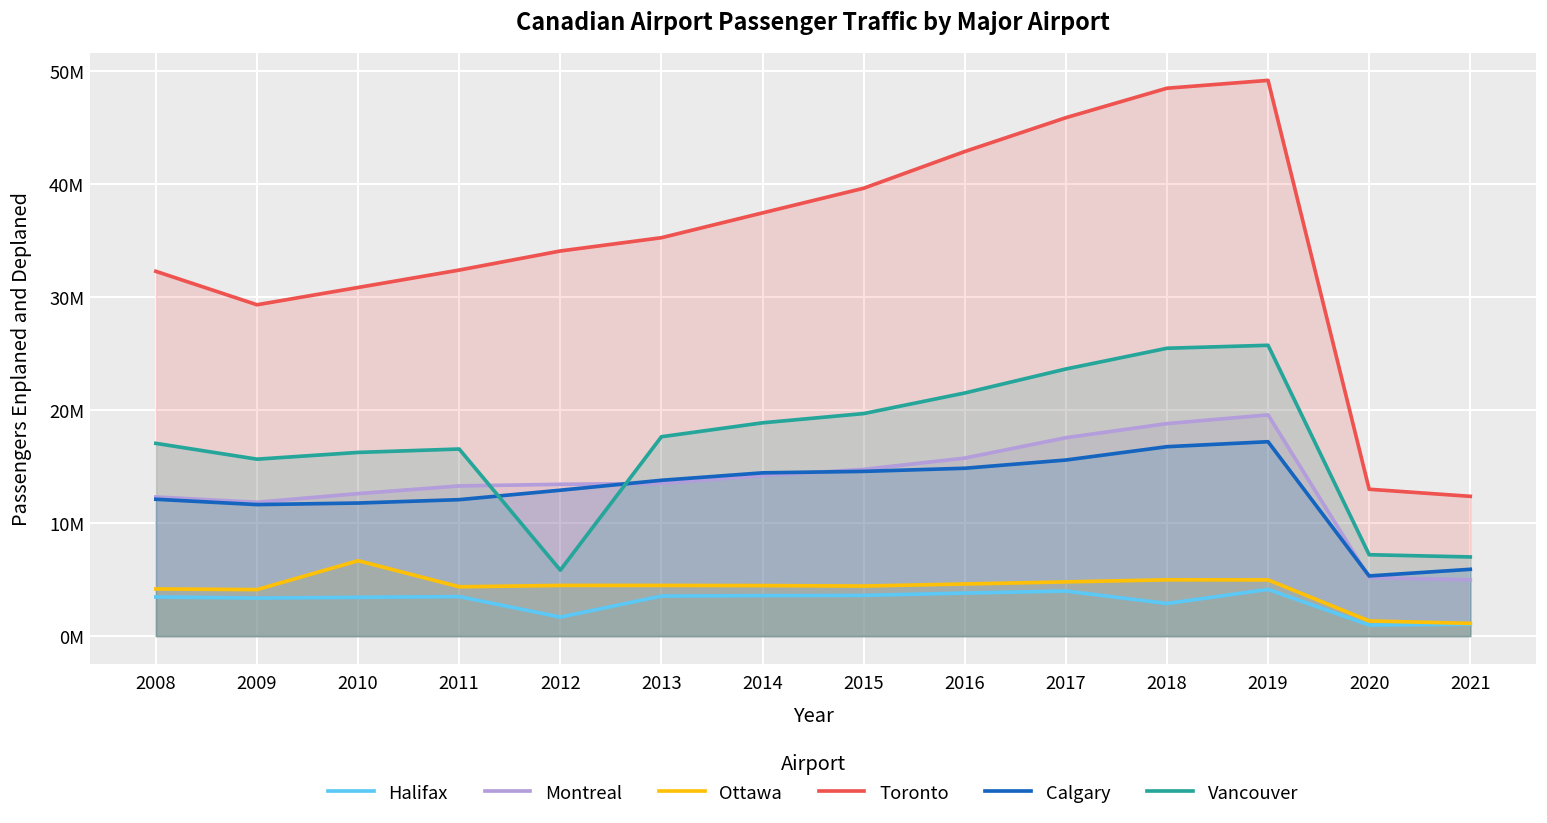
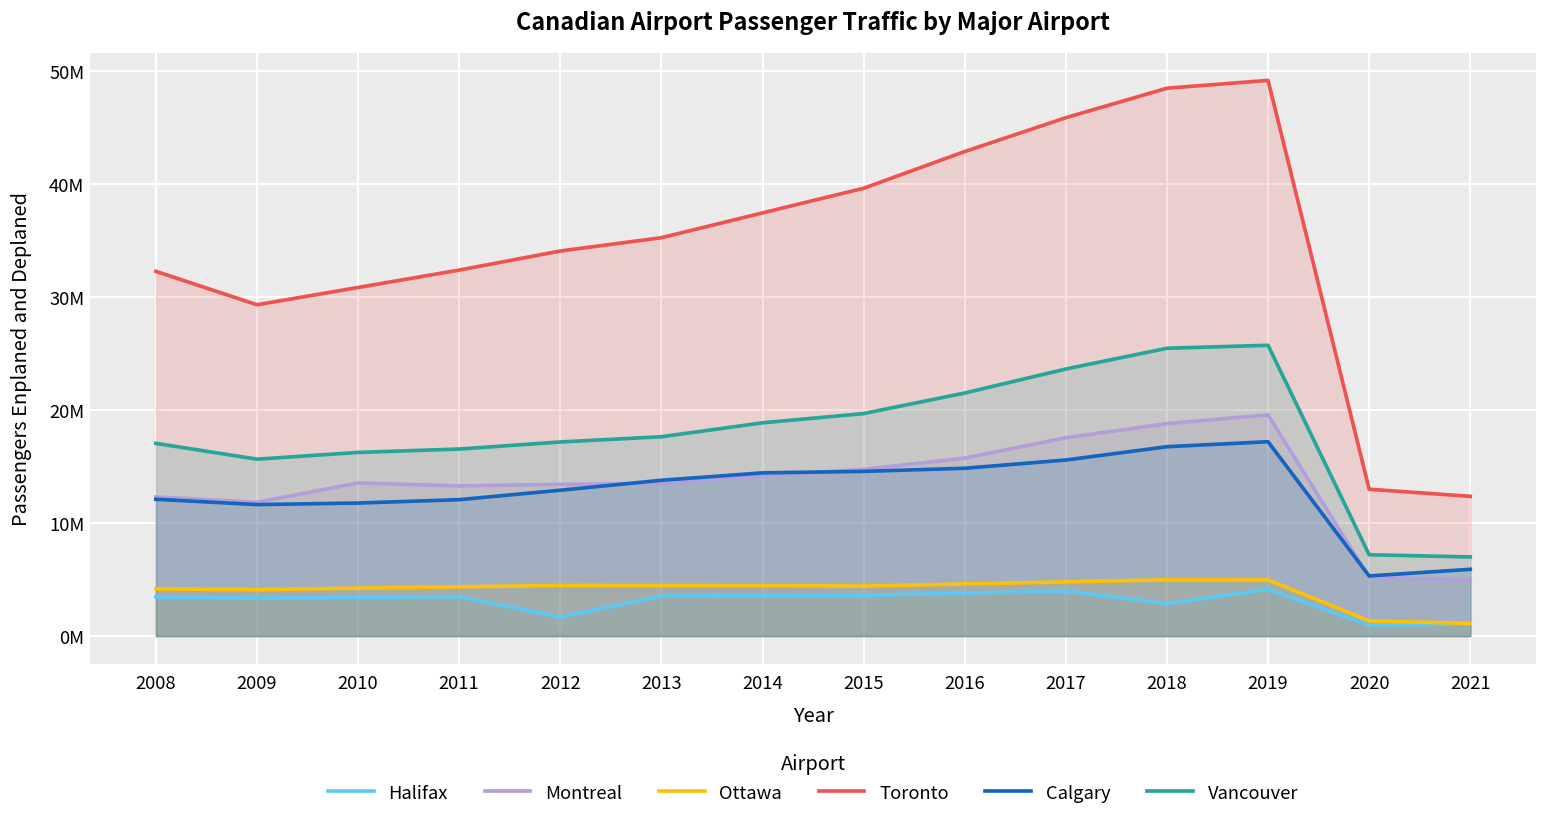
Montreal, 2010: 13000000 -> 14000000
Ottawa, 2010: 7000000 -> 4000000
Vancouver, 2012: 6000000 -> 17000000
